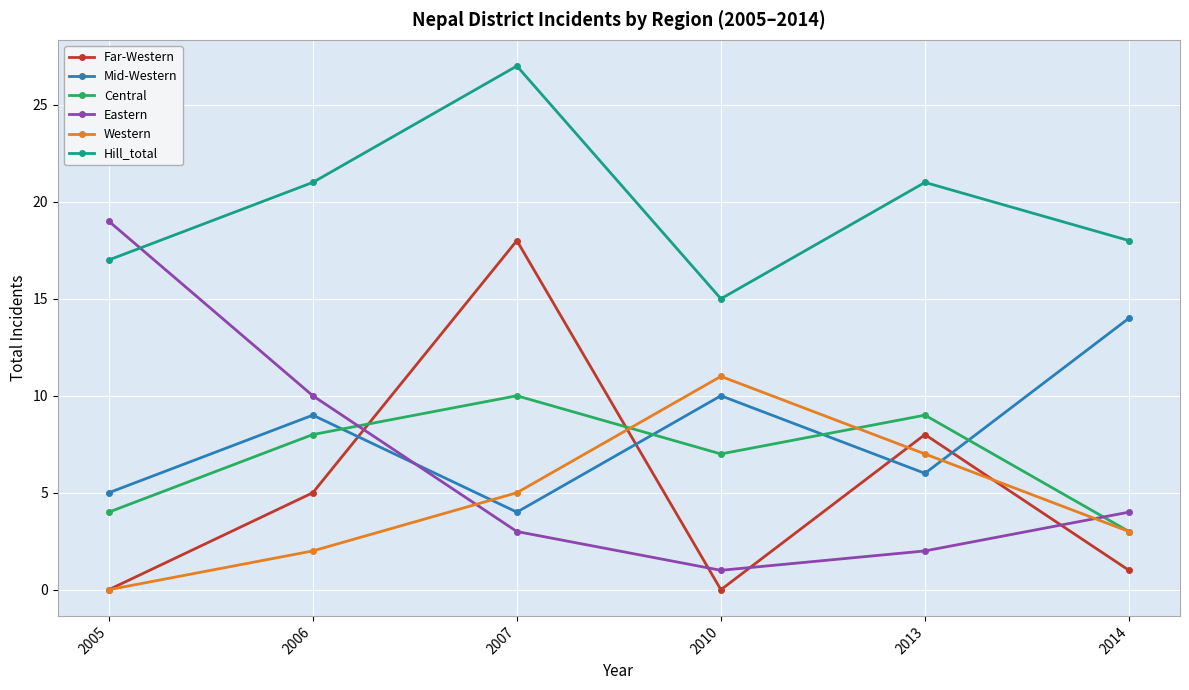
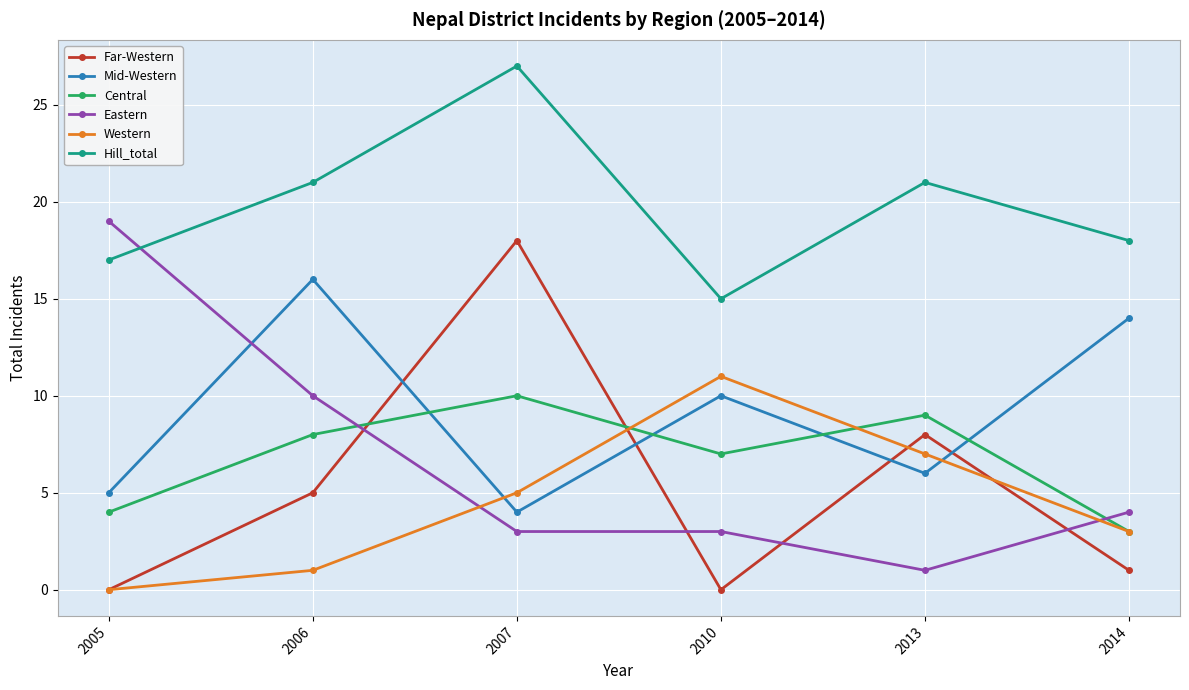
Mid-Western, 2006: 9 -> 16
Western, 2006: 2 -> 1
Eastern, 2010: 1 -> 3
Eastern, 2013: 2 -> 1
